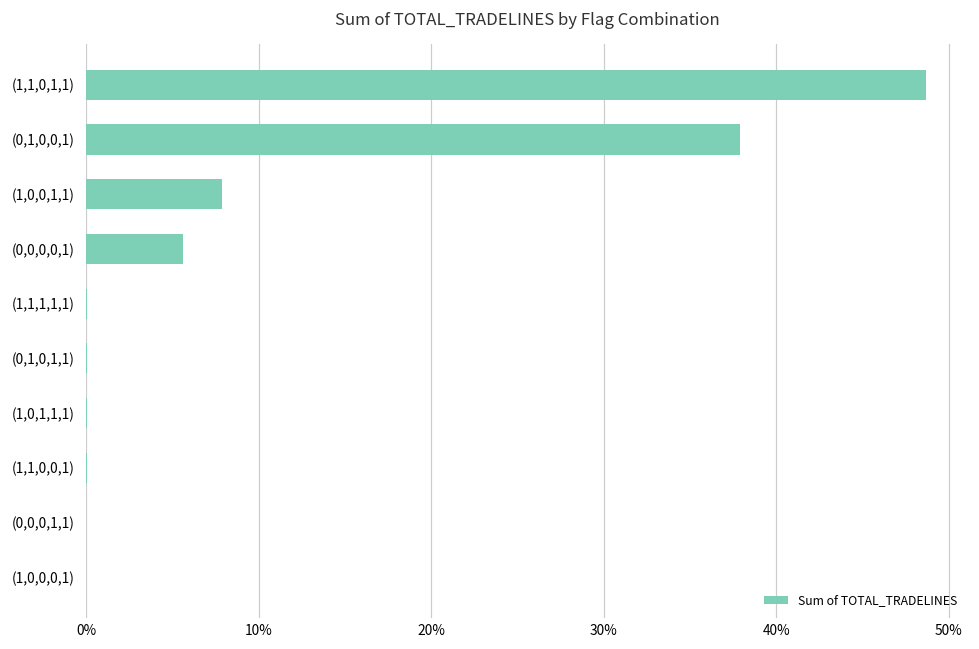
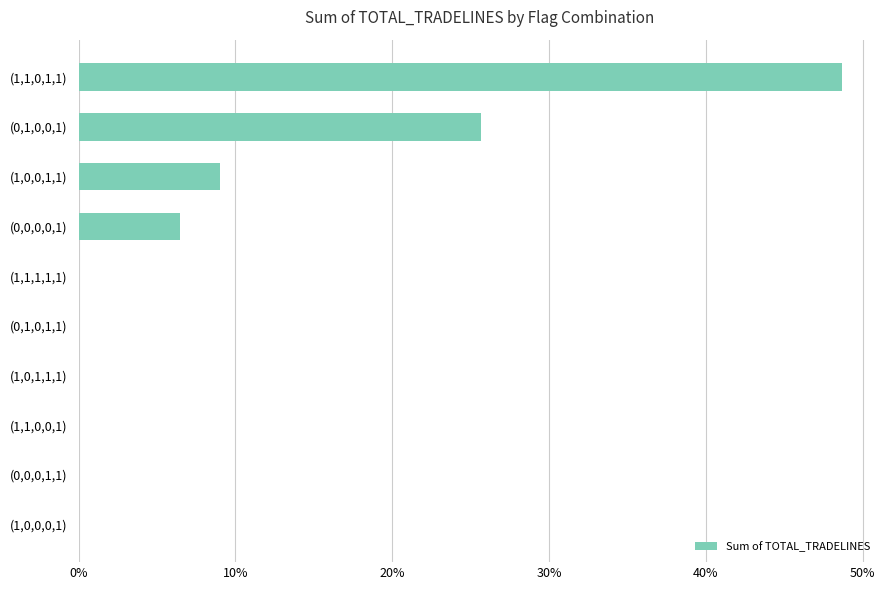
(0,1,0,0,1): 37.9% -> 25.6%
(1,0,0,1,1): 7.9% -> 9.0%
(0,0,0,0,1): 5.6% -> 6.5%
